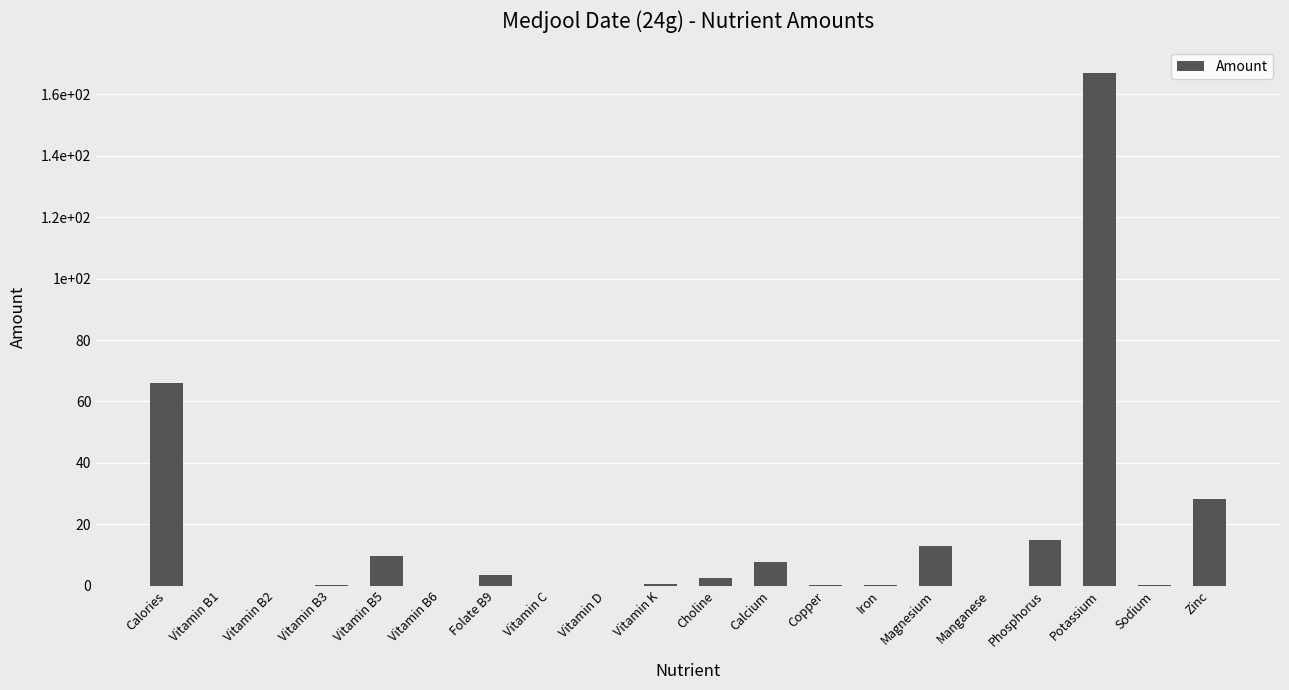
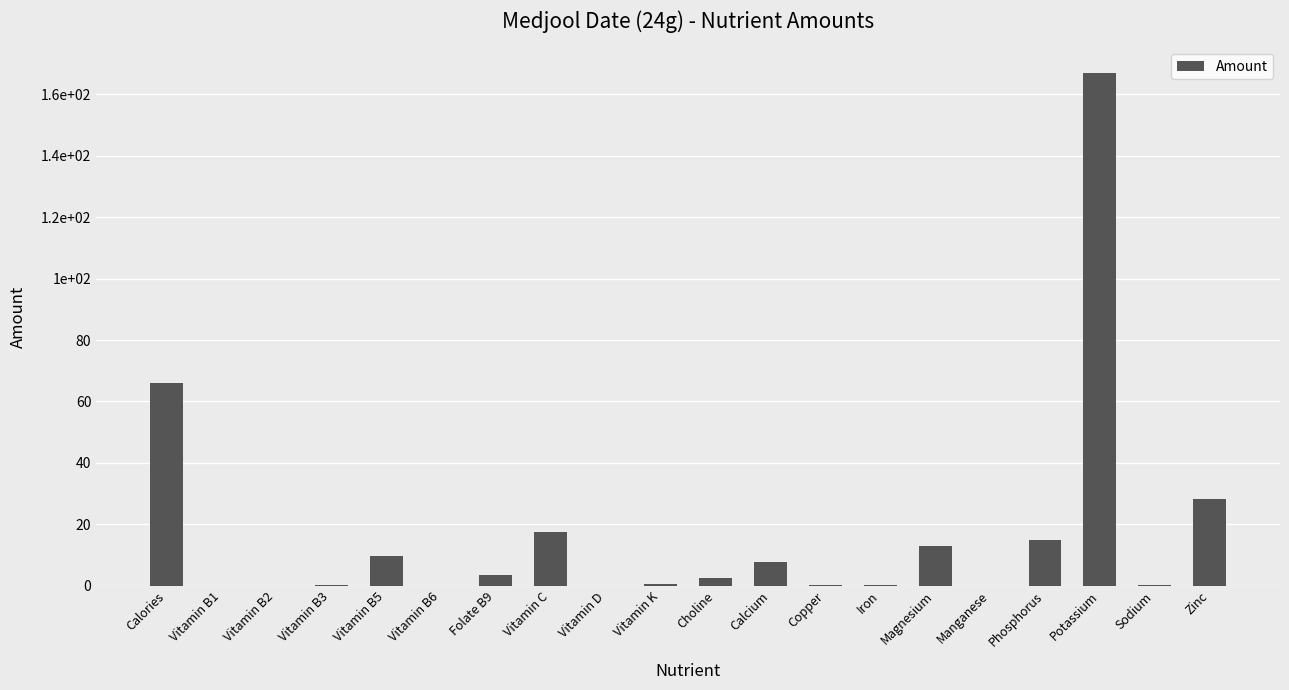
Vitamin C: 0 -> 17
